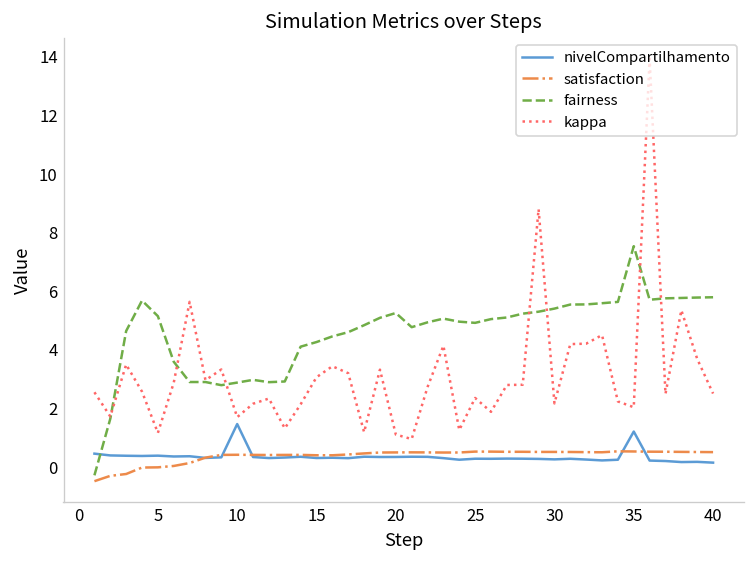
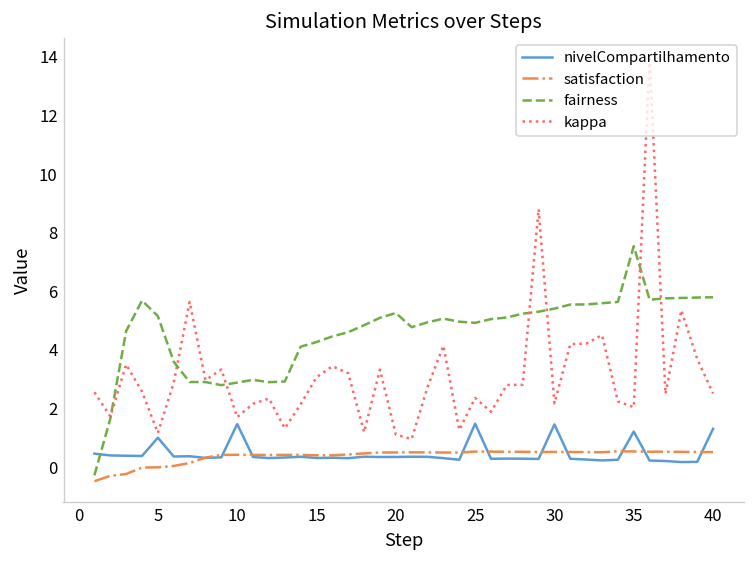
nivelCompartilhamento, 5: 0.4 -> 1.0
nivelCompartilhamento, 25: 0.3 -> 1.5
nivelCompartilhamento, 30: 0.3 -> 1.5
nivelCompartilhamento, 40: 0.1 -> 1.3
